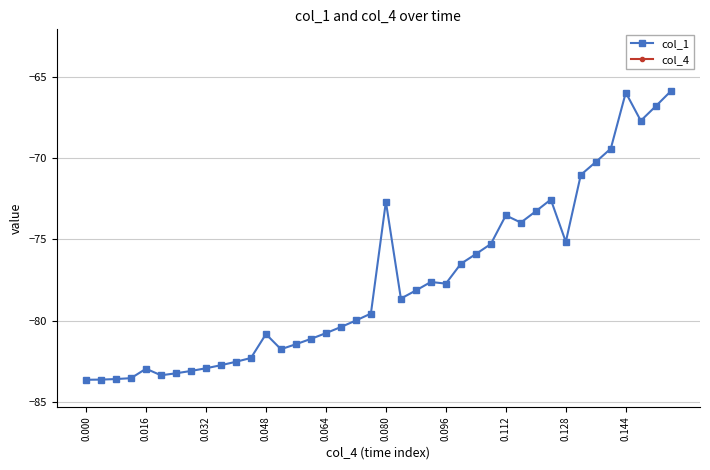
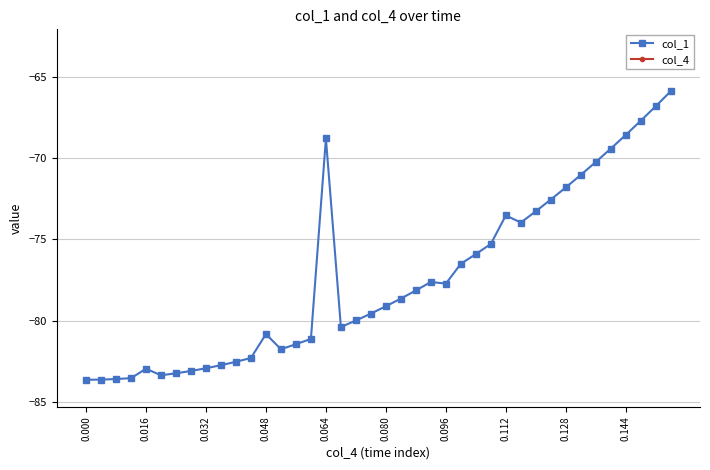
col_1, 0.064: -80.8 -> -68.8
col_1, 0.080: -72.7 -> -79.1
col_1, 0.128: -75.2 -> -71.8
col_1, 0.144: -66.0 -> -68.6
